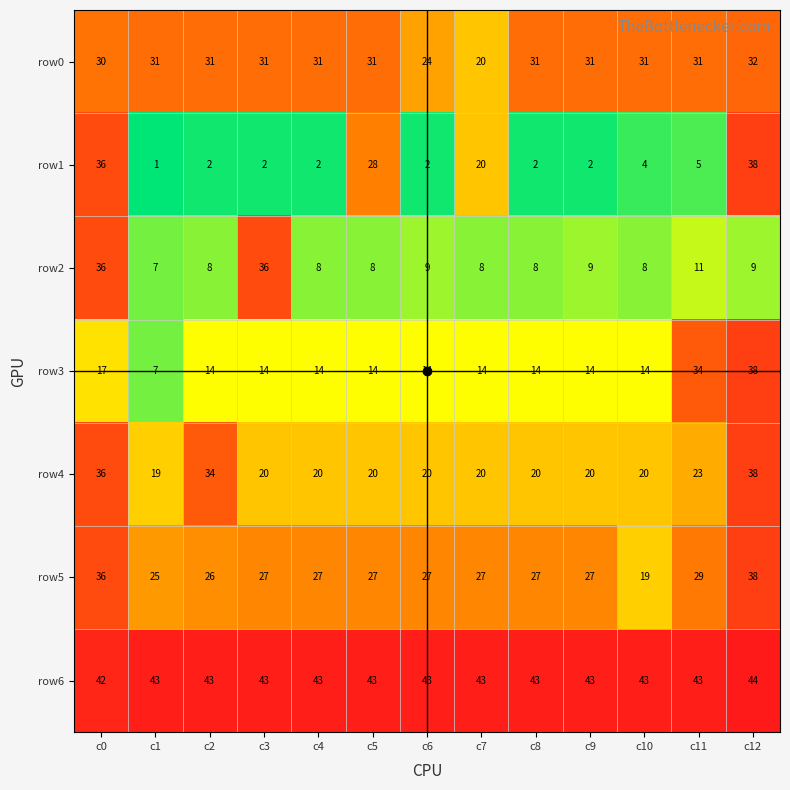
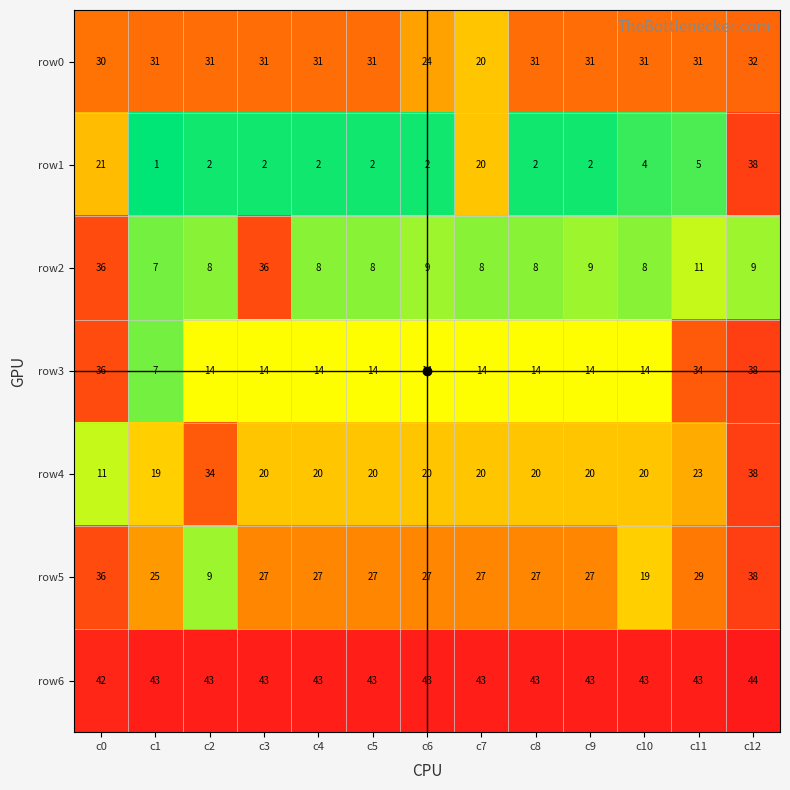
row1, c0: 36 -> 21
row1, c5: 28 -> 2
row3, c0: 17 -> 36
row4, c0: 36 -> 11
row5, c2: 26 -> 9
